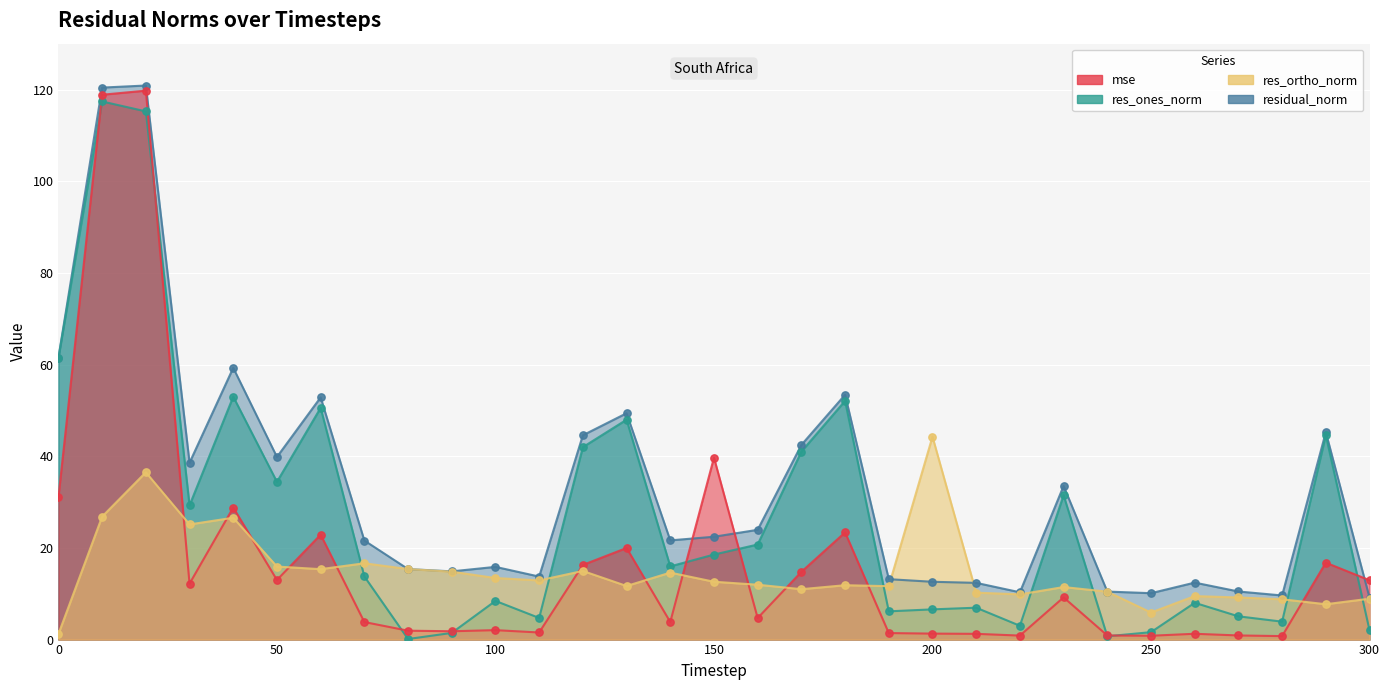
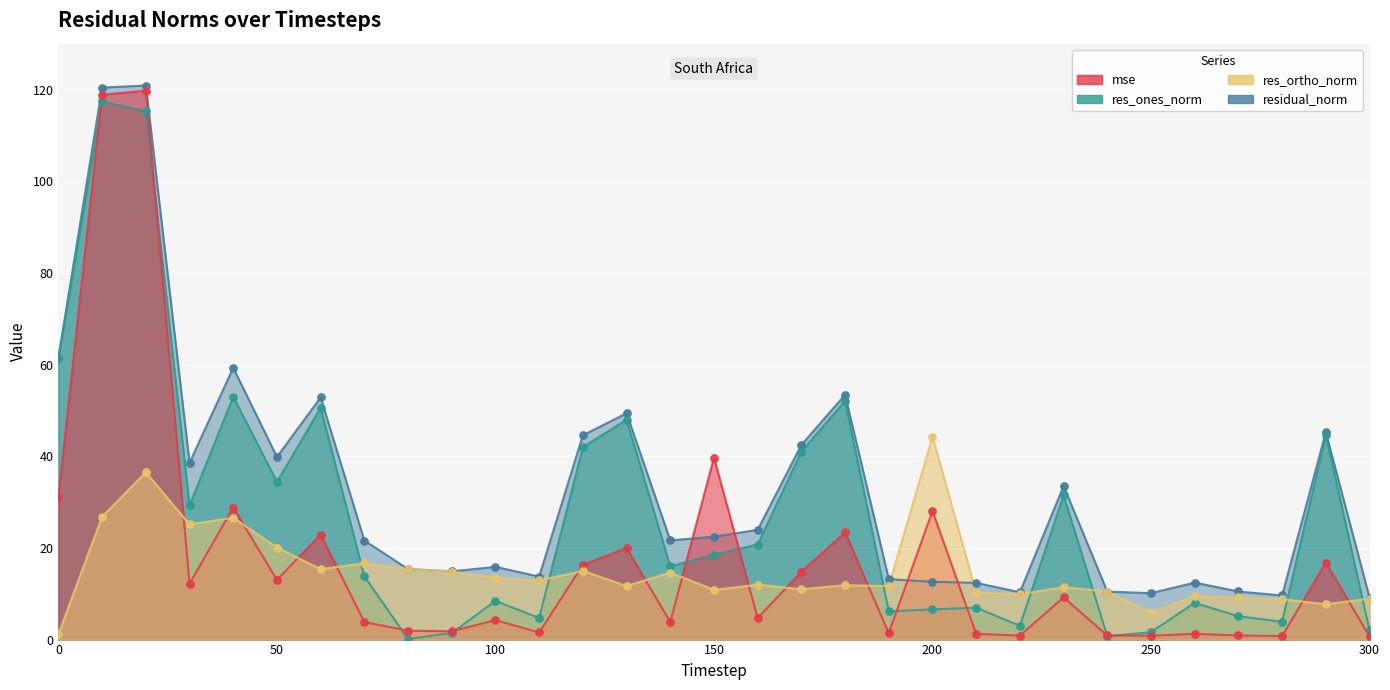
res_ortho_norm, 50: 16 -> 20
mse, 100: 2 -> 4
res_ortho_norm, 150: 13 -> 11
mse, 200: 1 -> 28
mse, 300: 13 -> 1
